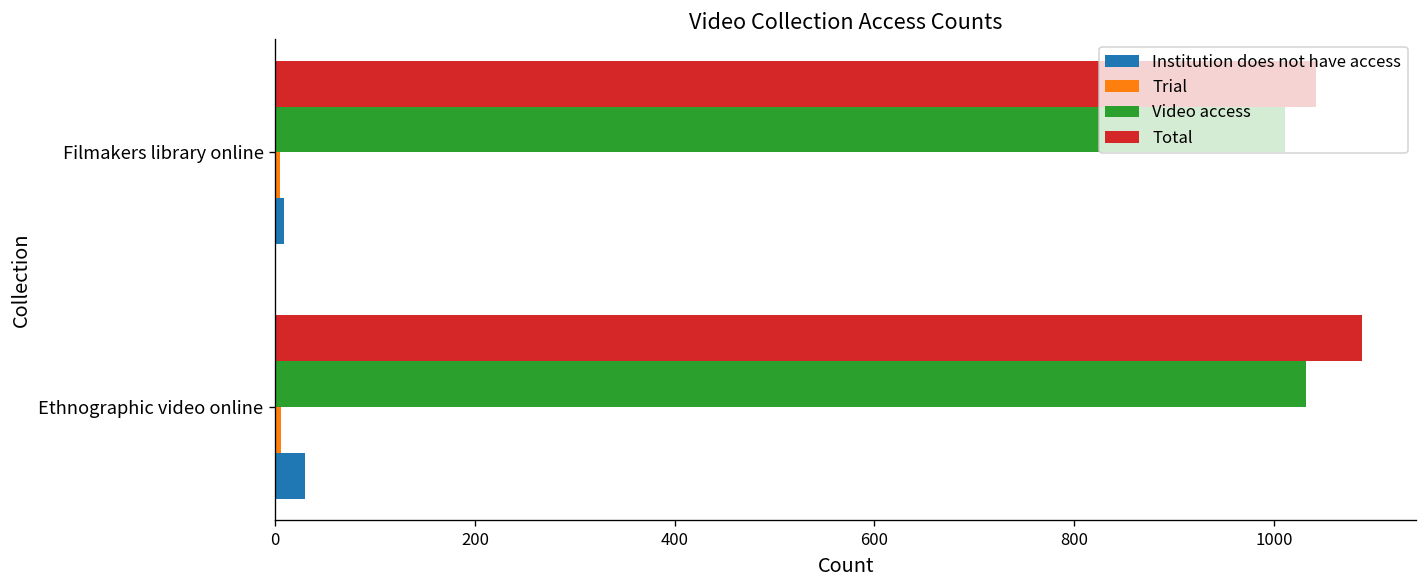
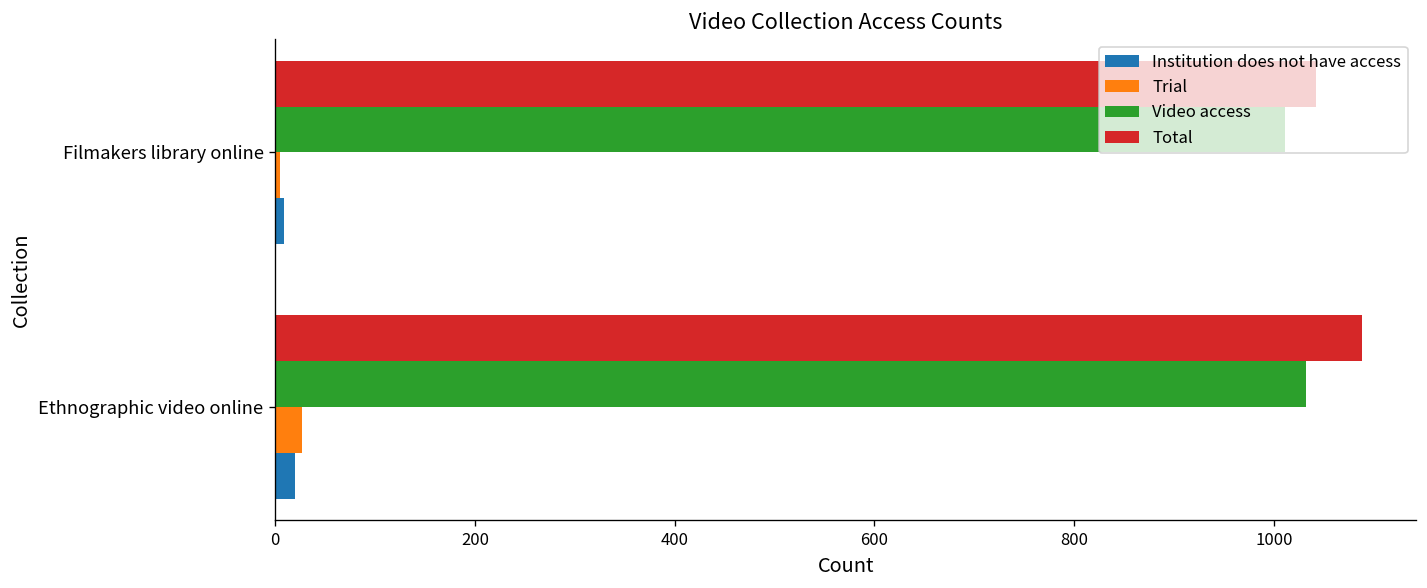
Trial, Ethnographic video online: 10 -> 30
Institution does not have access, Ethnographic video online: 30 -> 20
